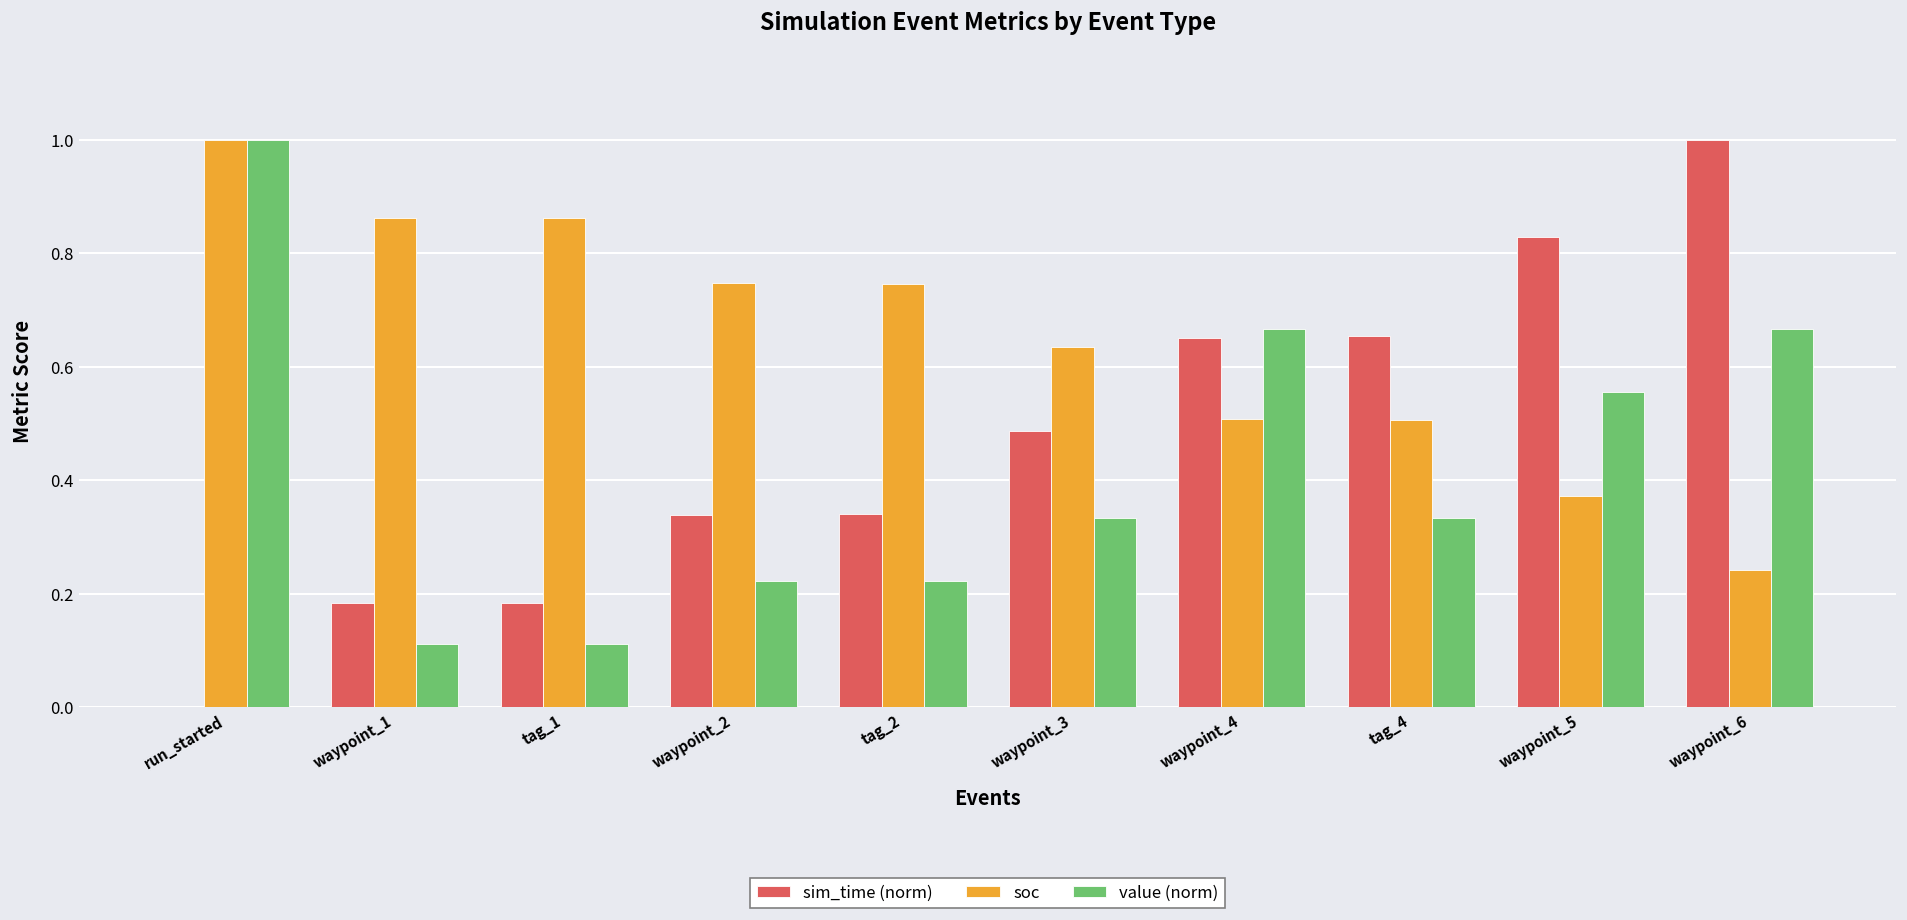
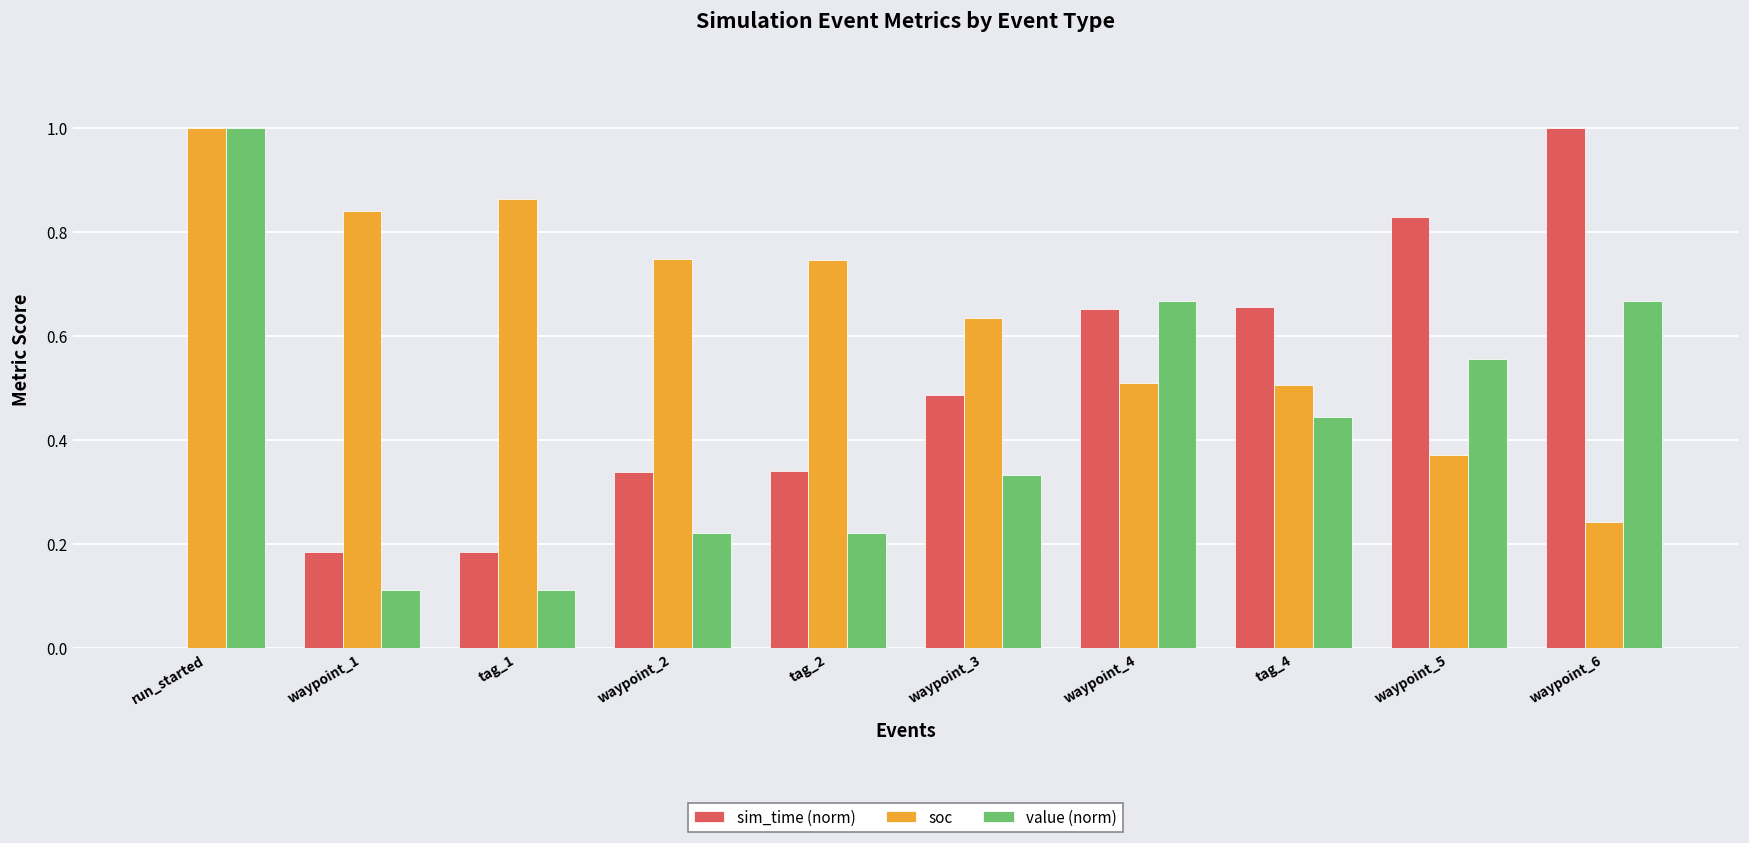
soc, waypoint_1: 0.86 -> 0.84
value (norm), tag_4: 0.33 -> 0.44
